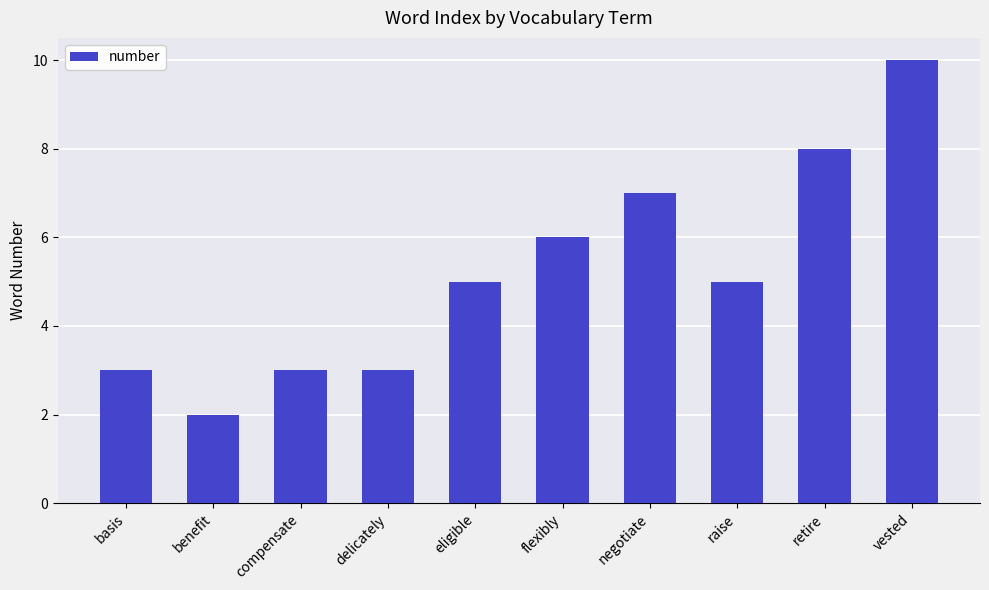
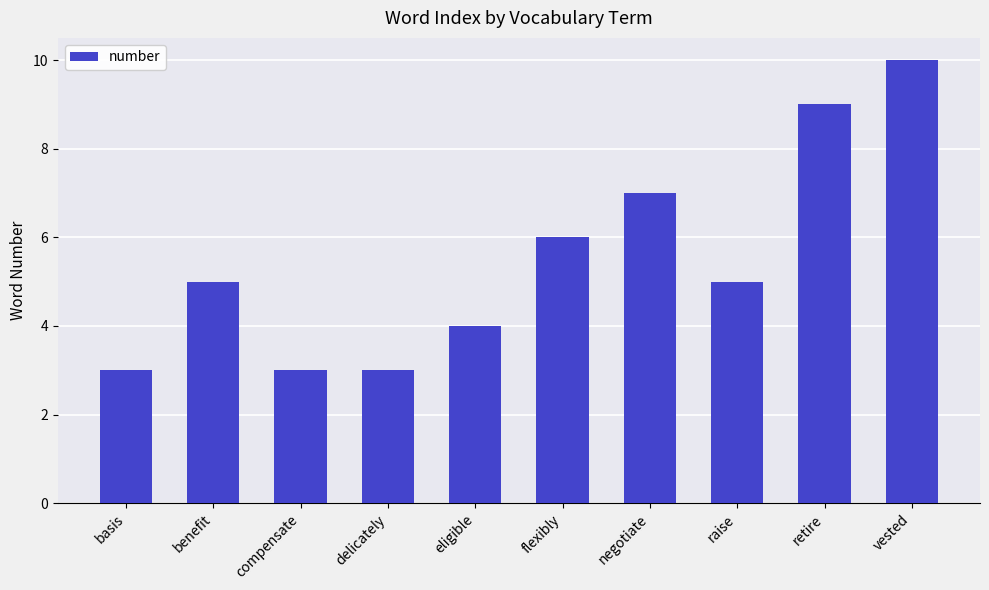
benefit: 2 -> 5
eligible: 5 -> 4
retire: 8 -> 9
